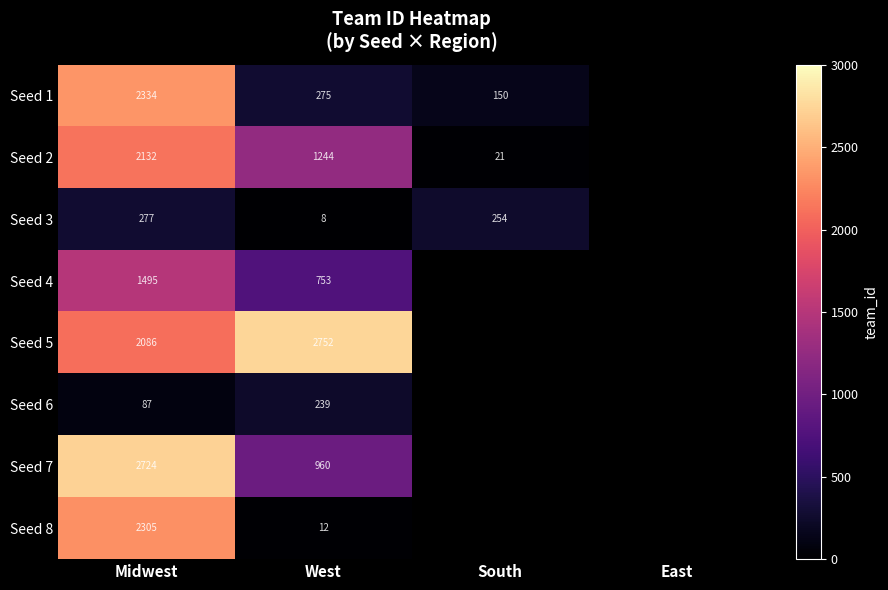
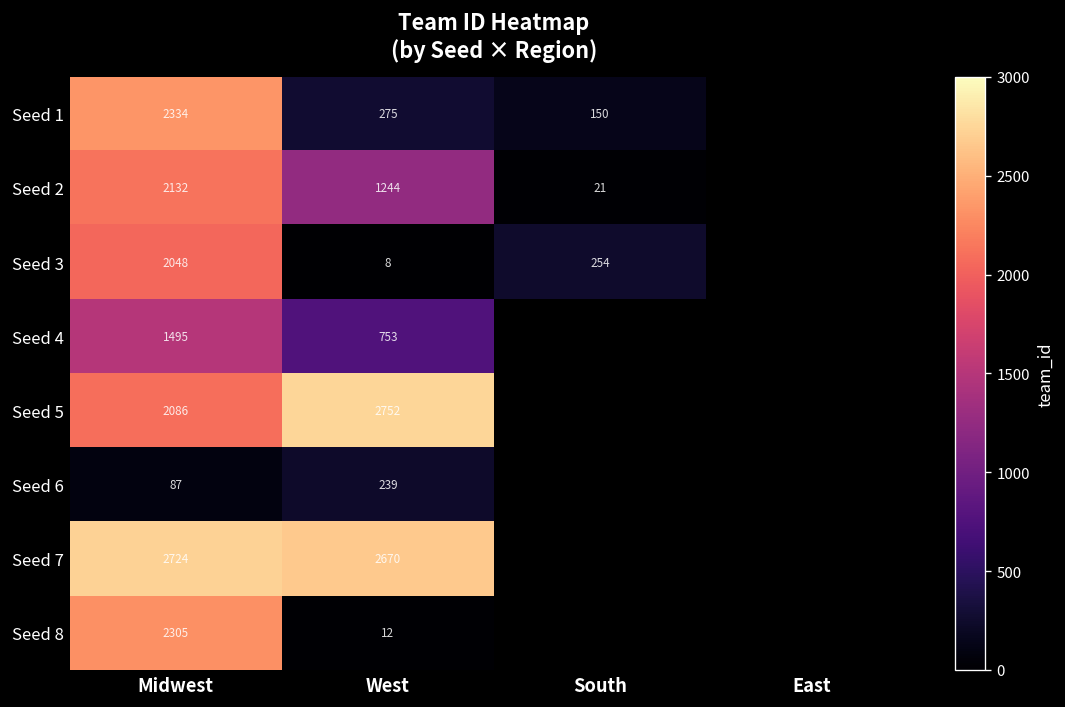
Seed 3, Midwest: 277 -> 2048
Seed 7, West: 960 -> 2670
